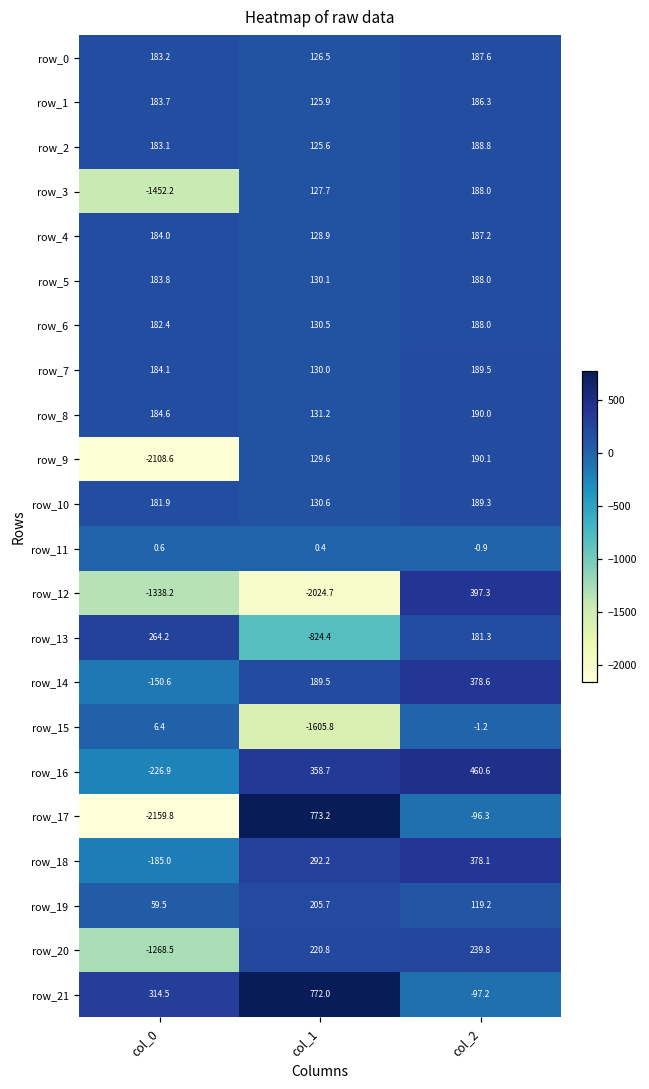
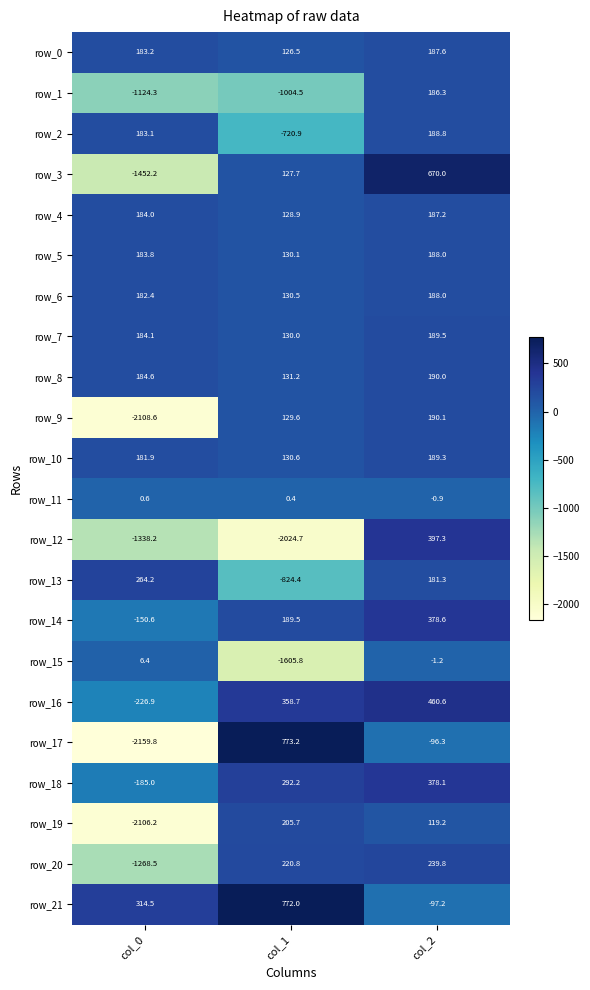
row_1, col_0: 183.7 -> -1124.3
row_1, col_1: 125.9 -> -1004.5
row_2, col_1: 125.6 -> -720.9
row_3, col_2: 188.0 -> 670.0
row_19, col_0: 59.5 -> -2106.2
